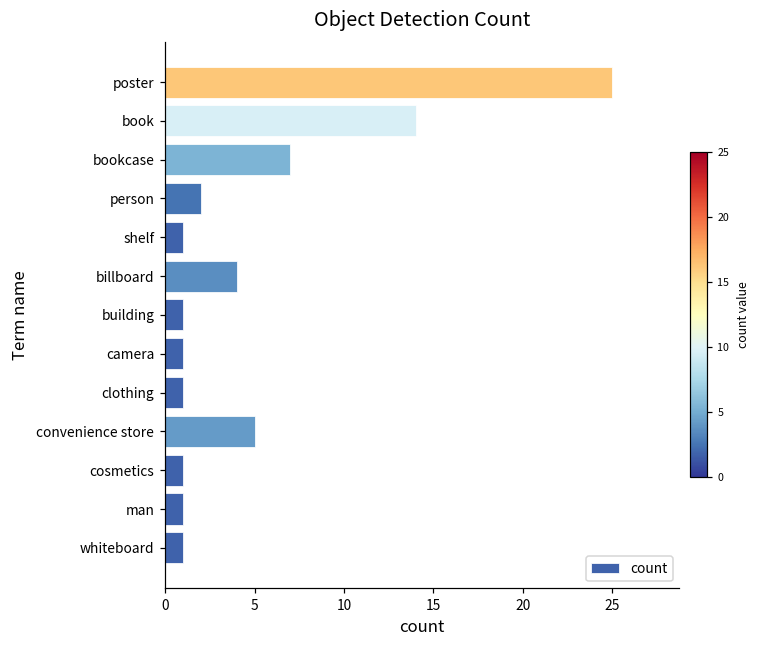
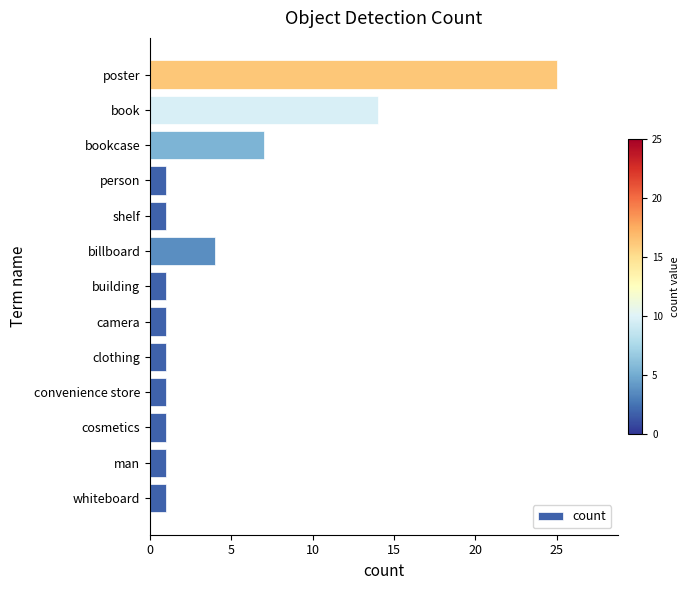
person: 2 -> 1
convenience store: 5 -> 1
